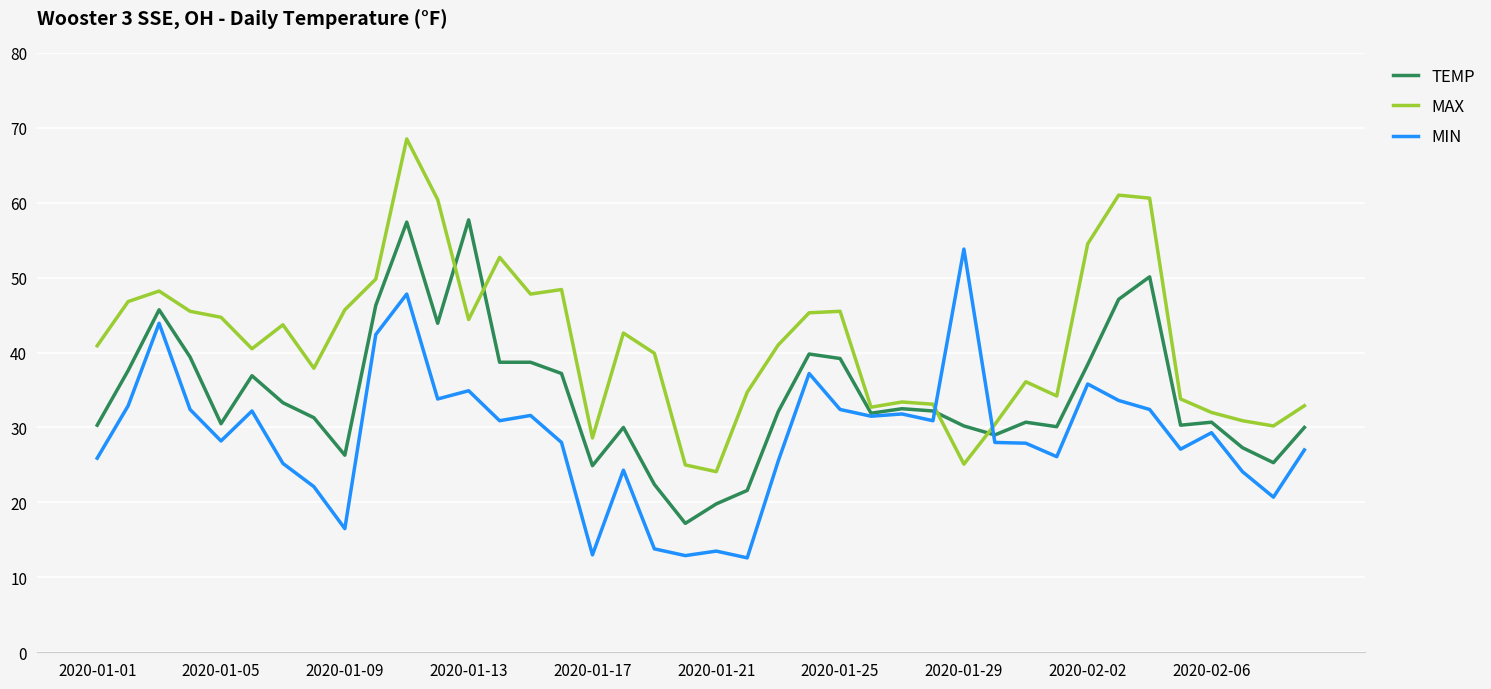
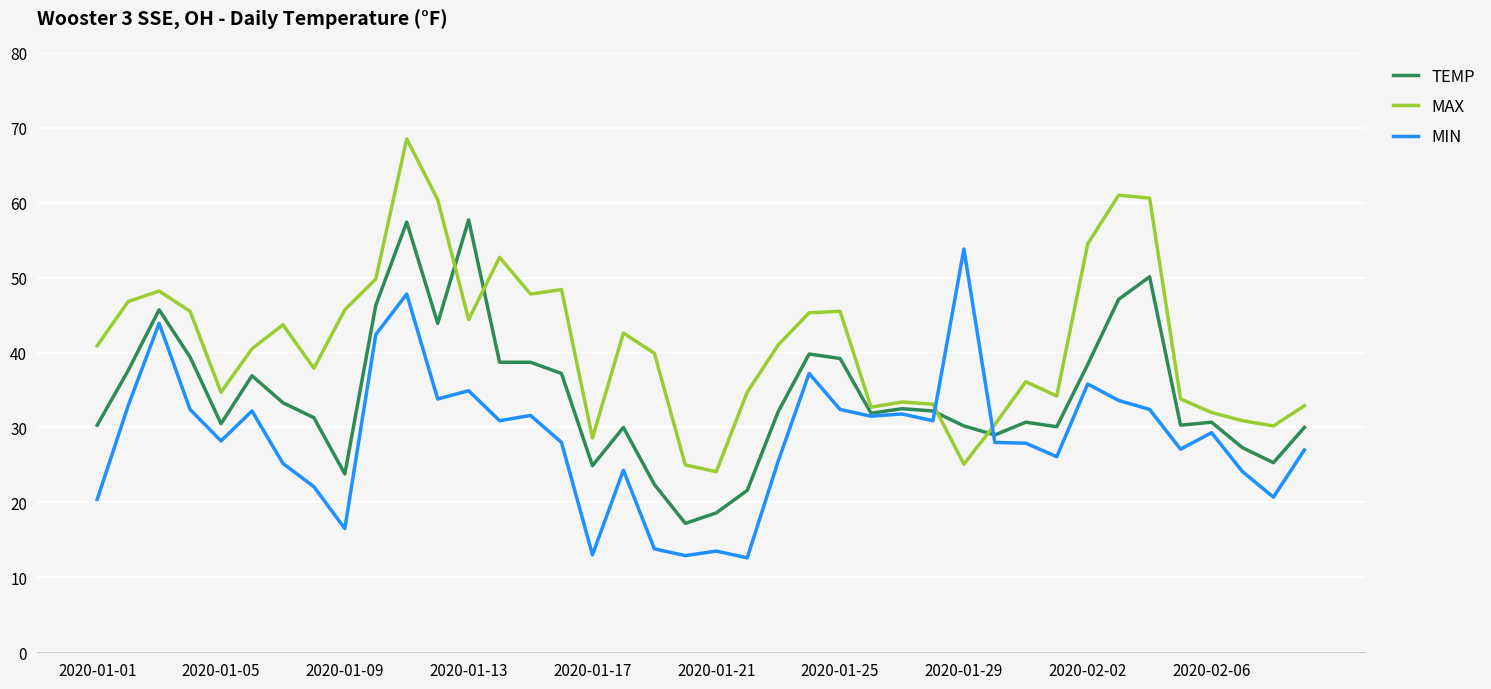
MIN, 2020-01-01: 26 -> 20
MAX, 2020-01-05: 45 -> 35
TEMP, 2020-01-09: 26 -> 24
TEMP, 2020-01-21: 20 -> 19
